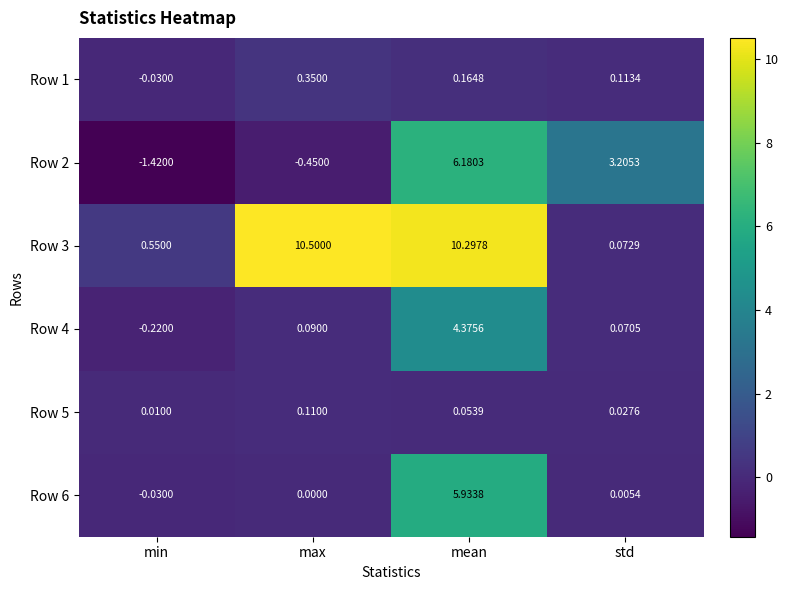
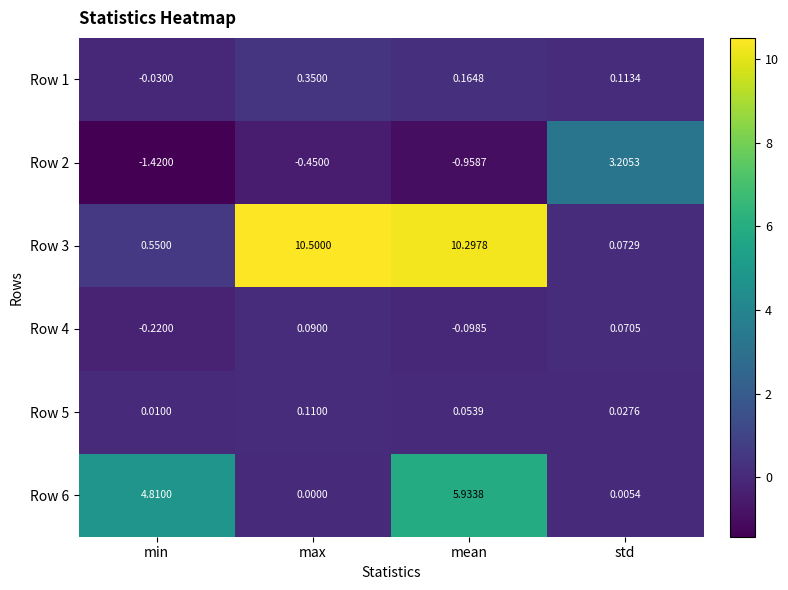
Row 2, mean: 6.1803 -> -0.9587
Row 4, mean: 4.3756 -> -0.0985
Row 6, min: -0.0300 -> 4.8100
